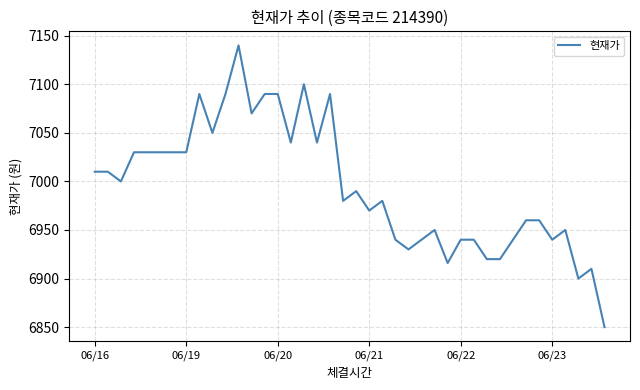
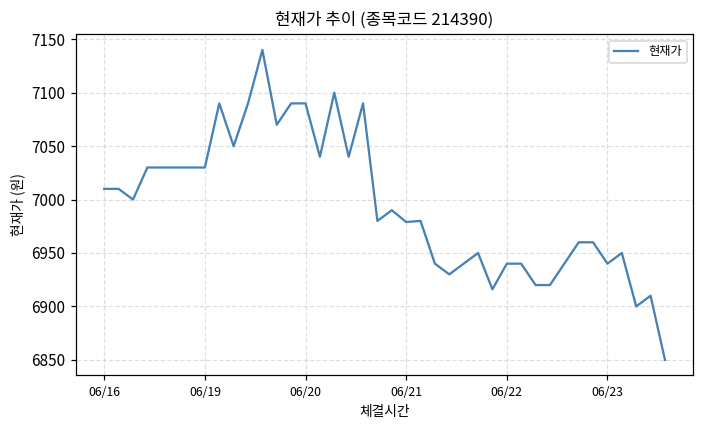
06/21: 6970 -> 6980
